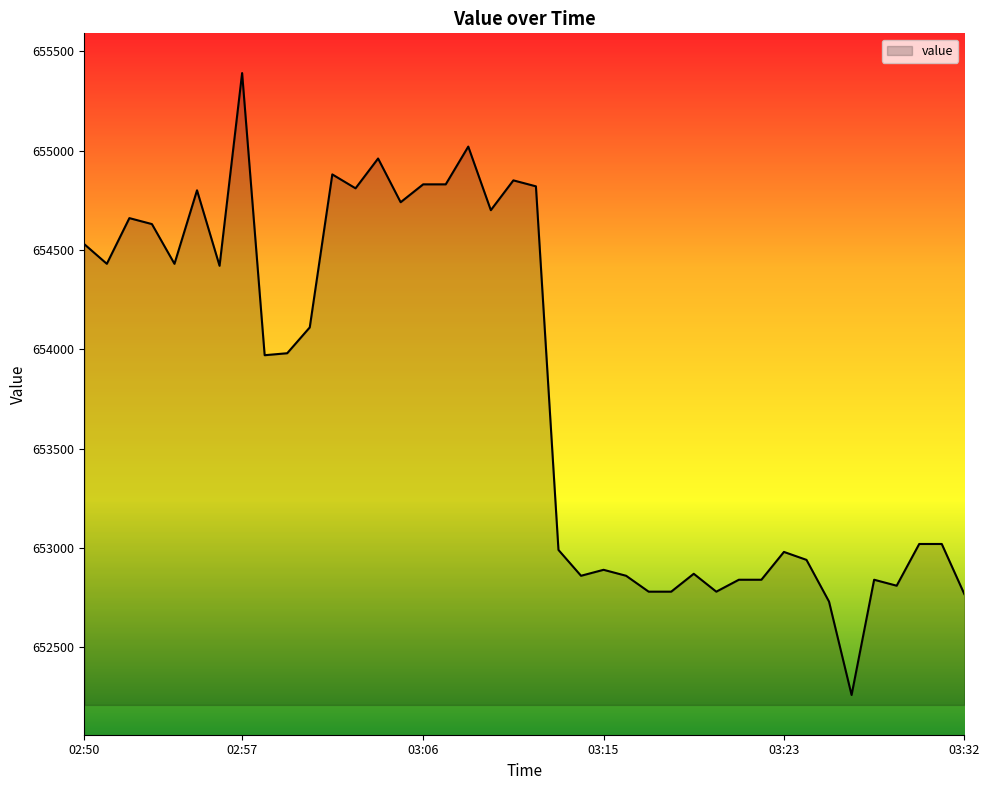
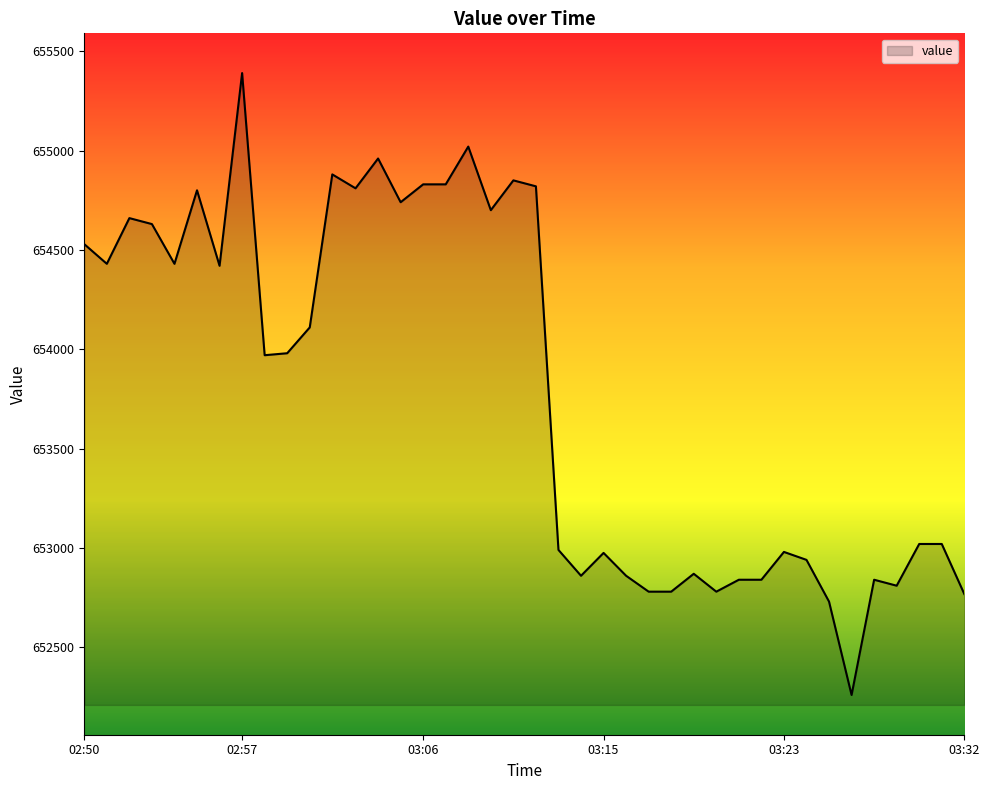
03:15: 652890 -> 652980
